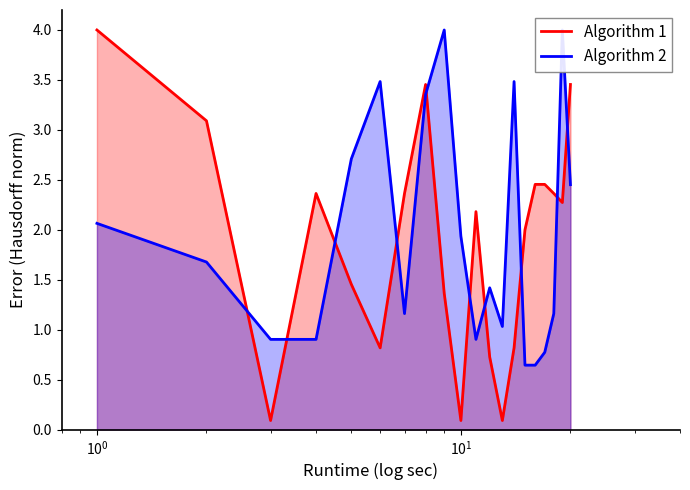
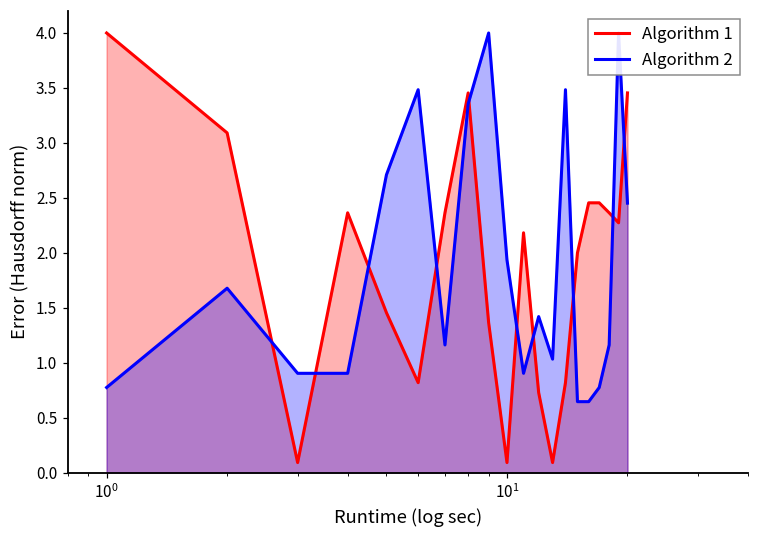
Algorithm 2, 10^0: 2.1 -> 0.8
